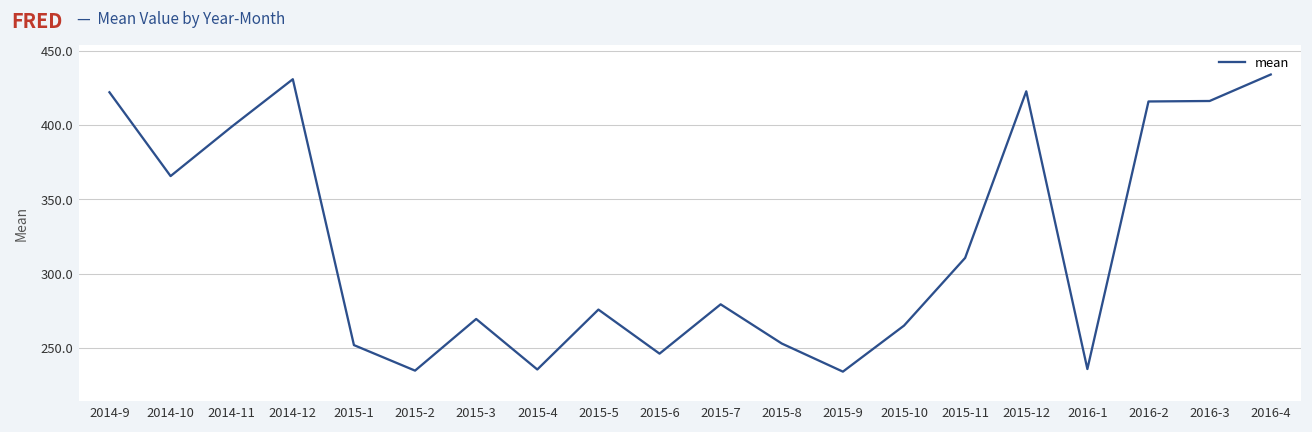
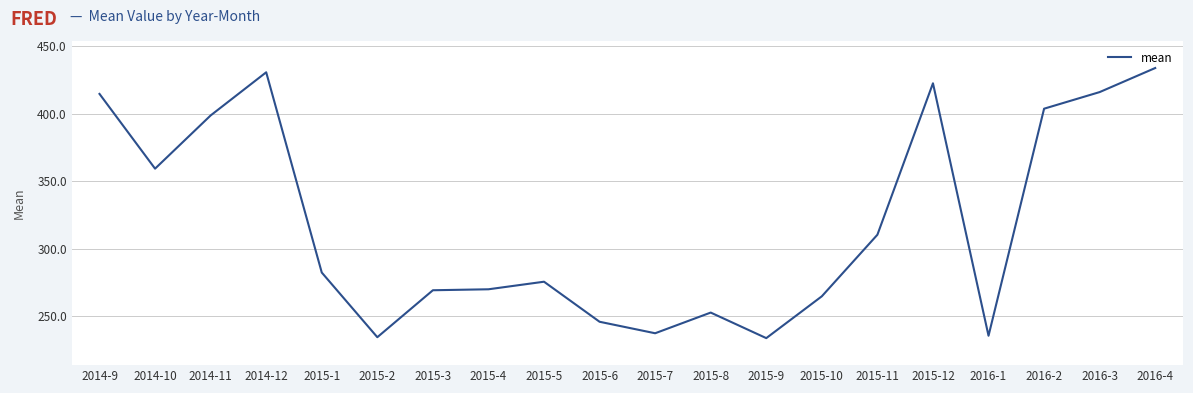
2014-9: 422 -> 415
2014-10: 366 -> 359
2015-1: 252 -> 283
2015-4: 235 -> 270
2015-7: 279 -> 238
2016-2: 416 -> 404
